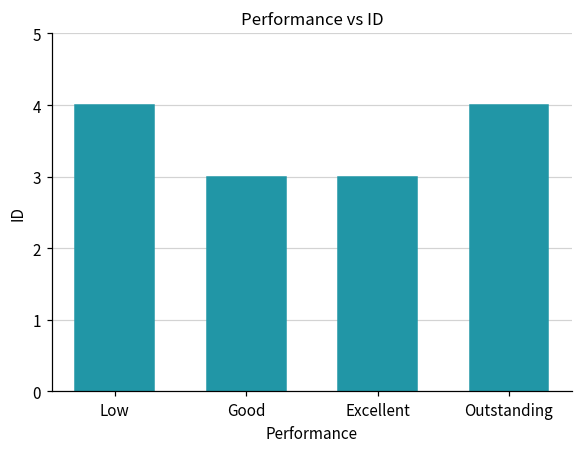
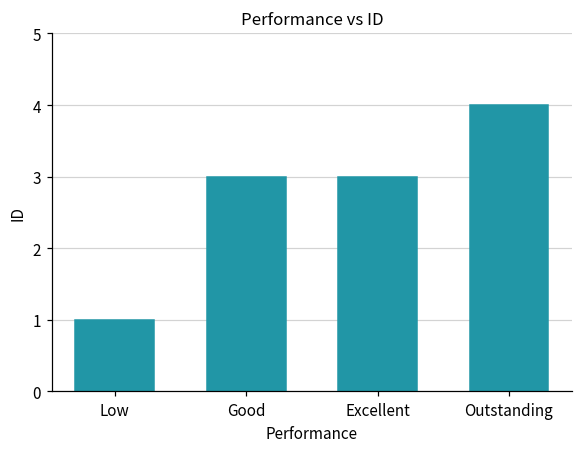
Low: 4 -> 1
